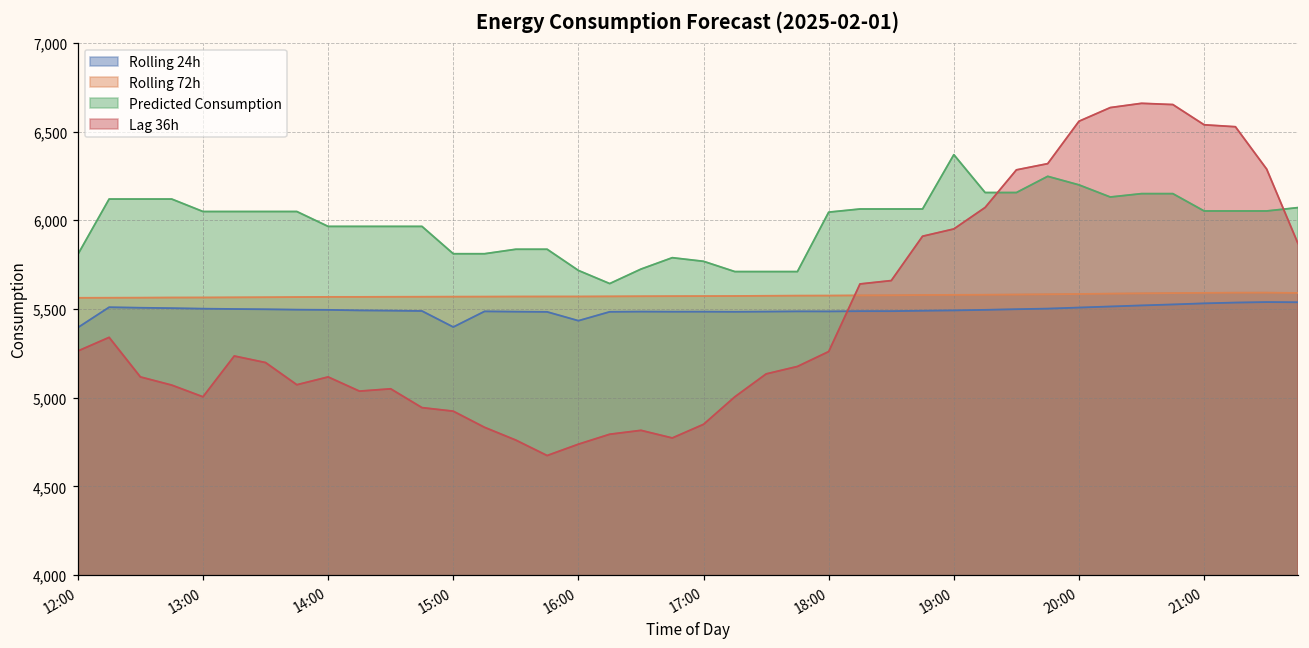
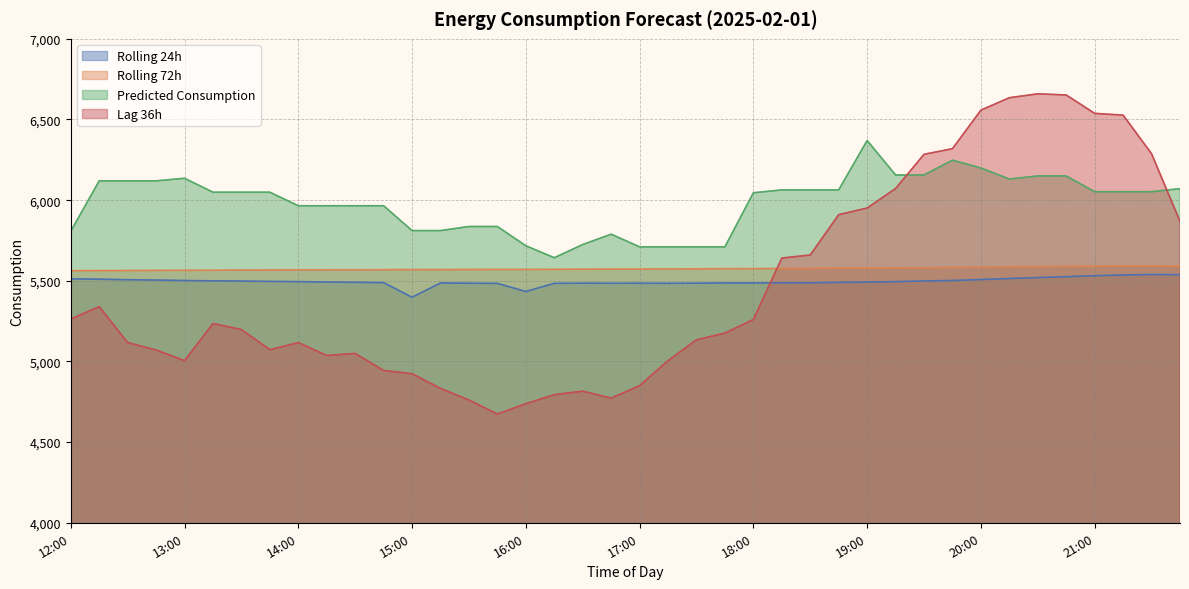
Rolling 24h, 12:00: 5,400 -> 5,510
Predicted Consumption, 13:00: 6,050 -> 6,140
Predicted Consumption, 17:00: 5,770 -> 5,710
